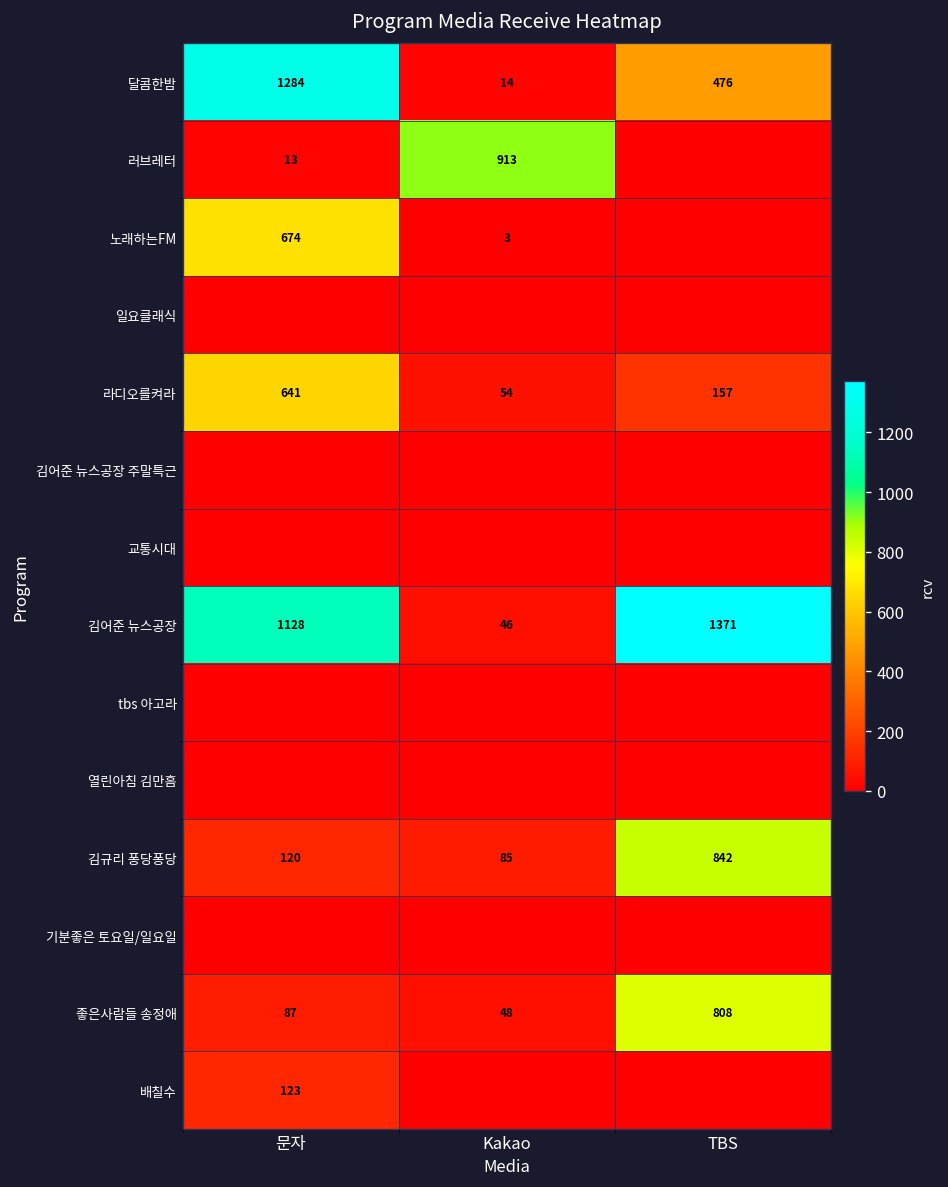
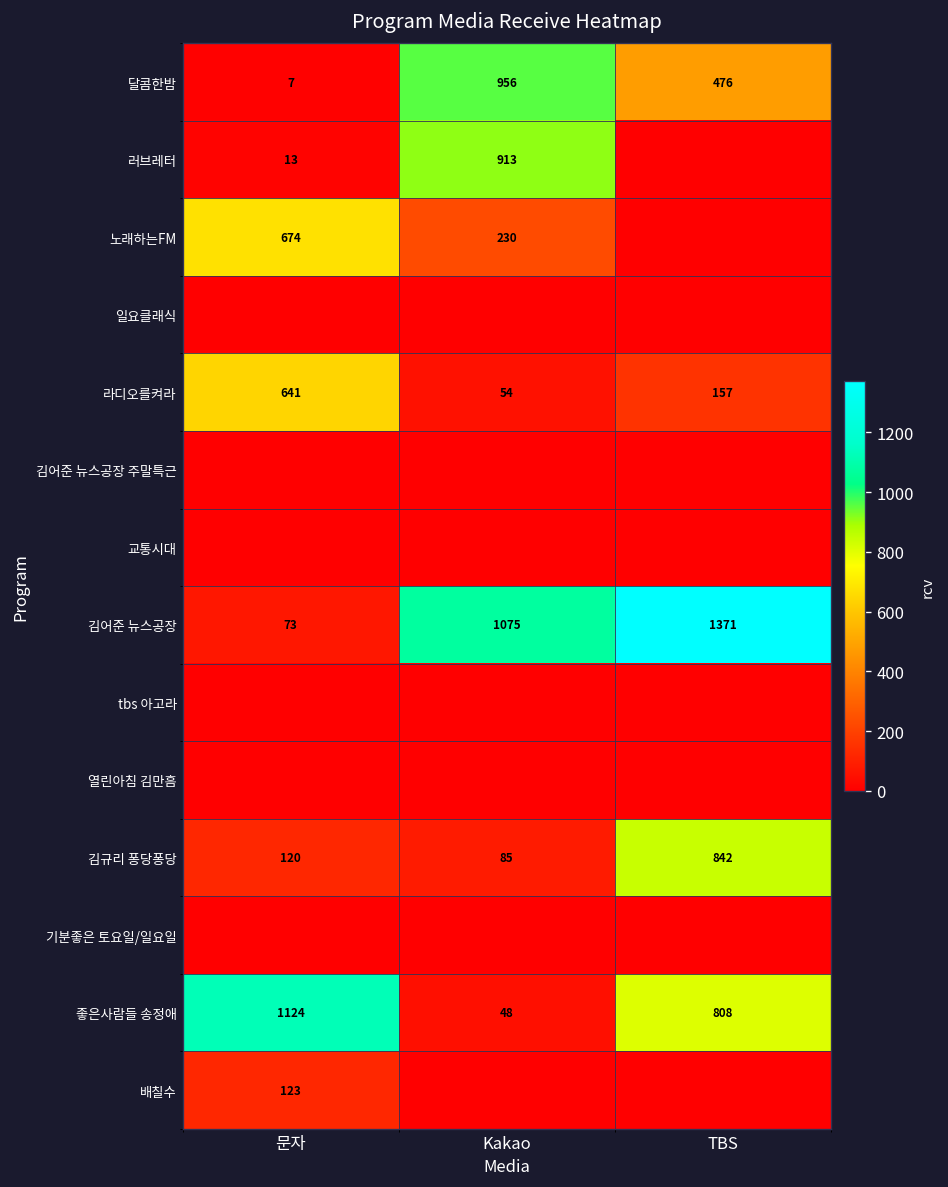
달콤한밤, 문자: 1284 -> 7
달콤한밤, Kakao: 14 -> 956
노래하는FM, Kakao: 3 -> 230
김어준 뉴스공장, 문자: 1128 -> 73
김어준 뉴스공장, Kakao: 46 -> 1075
좋은사람들 송정애, 문자: 87 -> 1124
